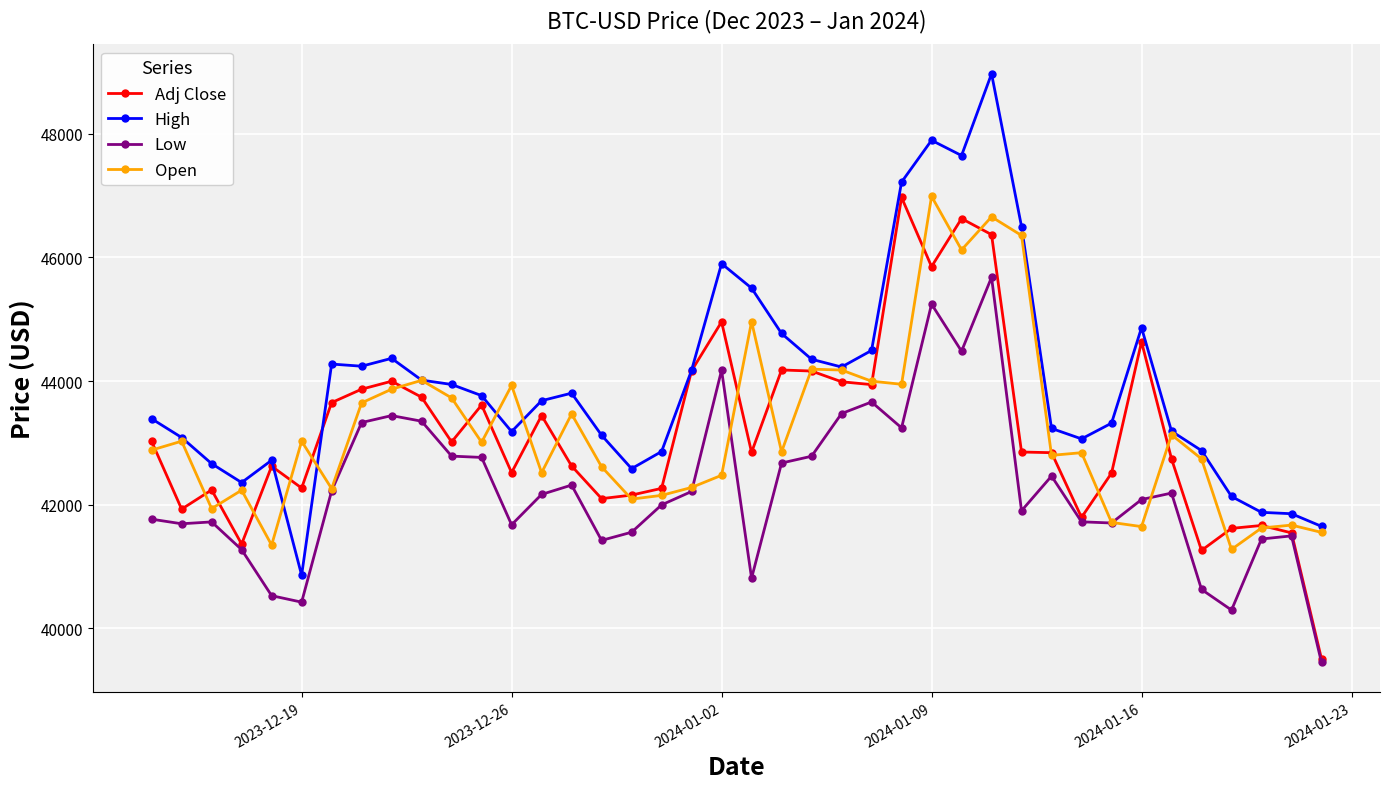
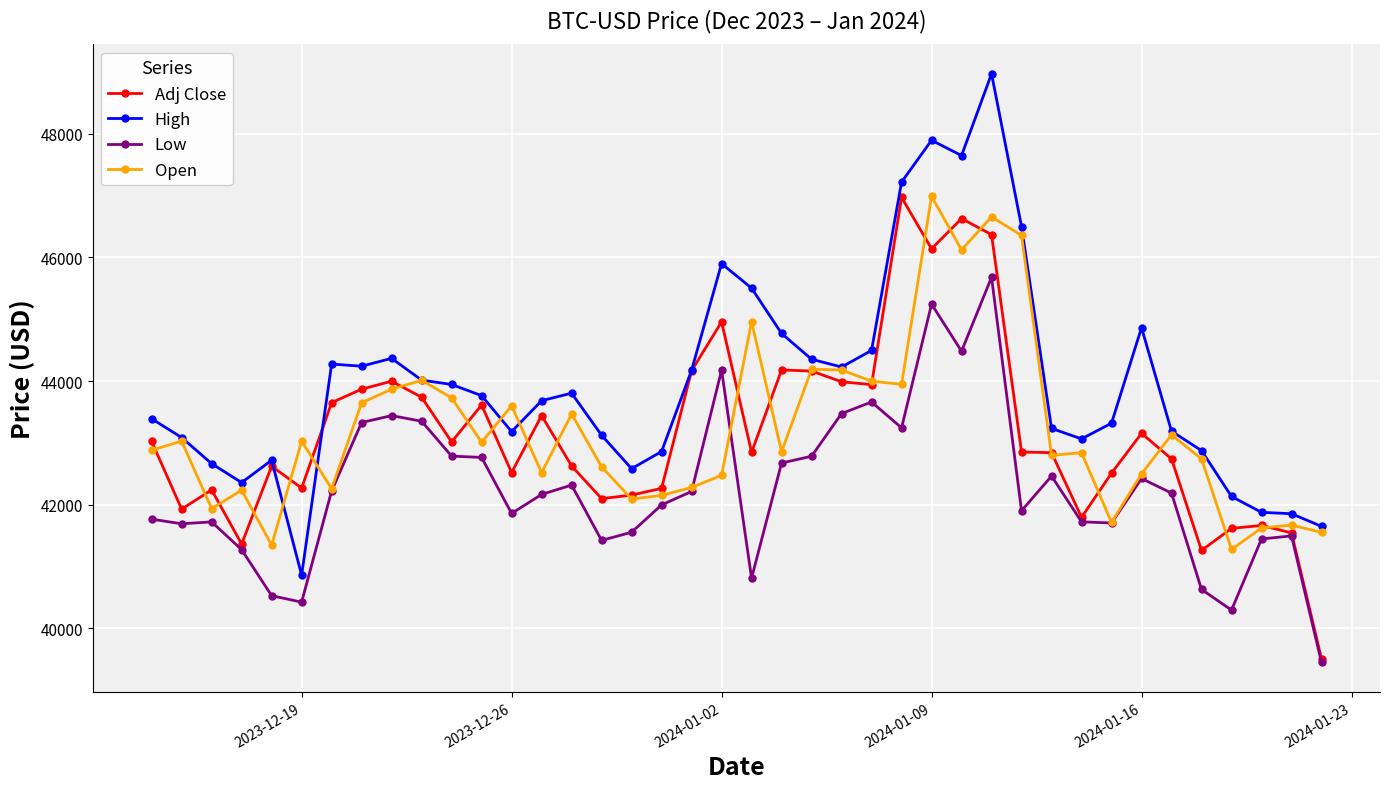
Low, 2023-12-26: 41700 -> 41900
Open, 2023-12-26: 43900 -> 43600
Adj Close, 2024-01-09: 45900 -> 46100
Adj Close, 2024-01-16: 44600 -> 43200
Low, 2024-01-16: 42100 -> 42400
Open, 2024-01-16: 41600 -> 42500
